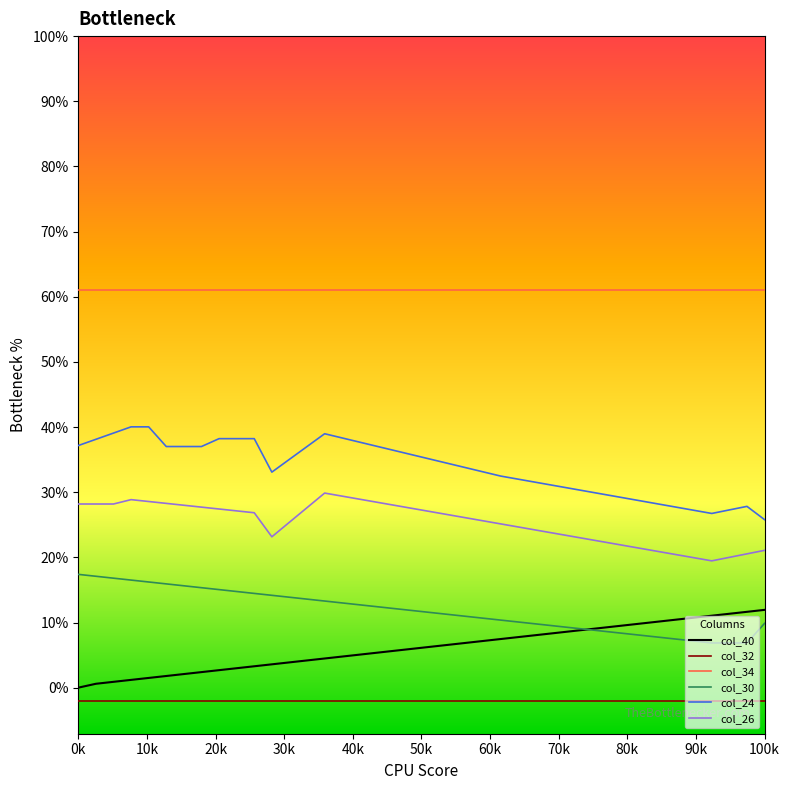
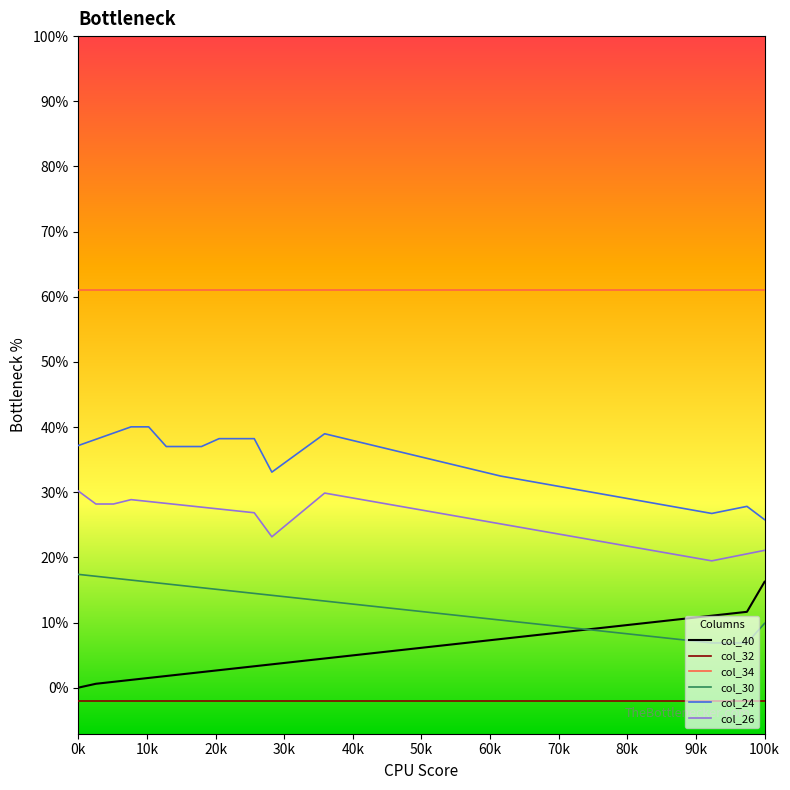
col_26, 0k: 28% -> 30%
col_40, 100k: 12% -> 16%
